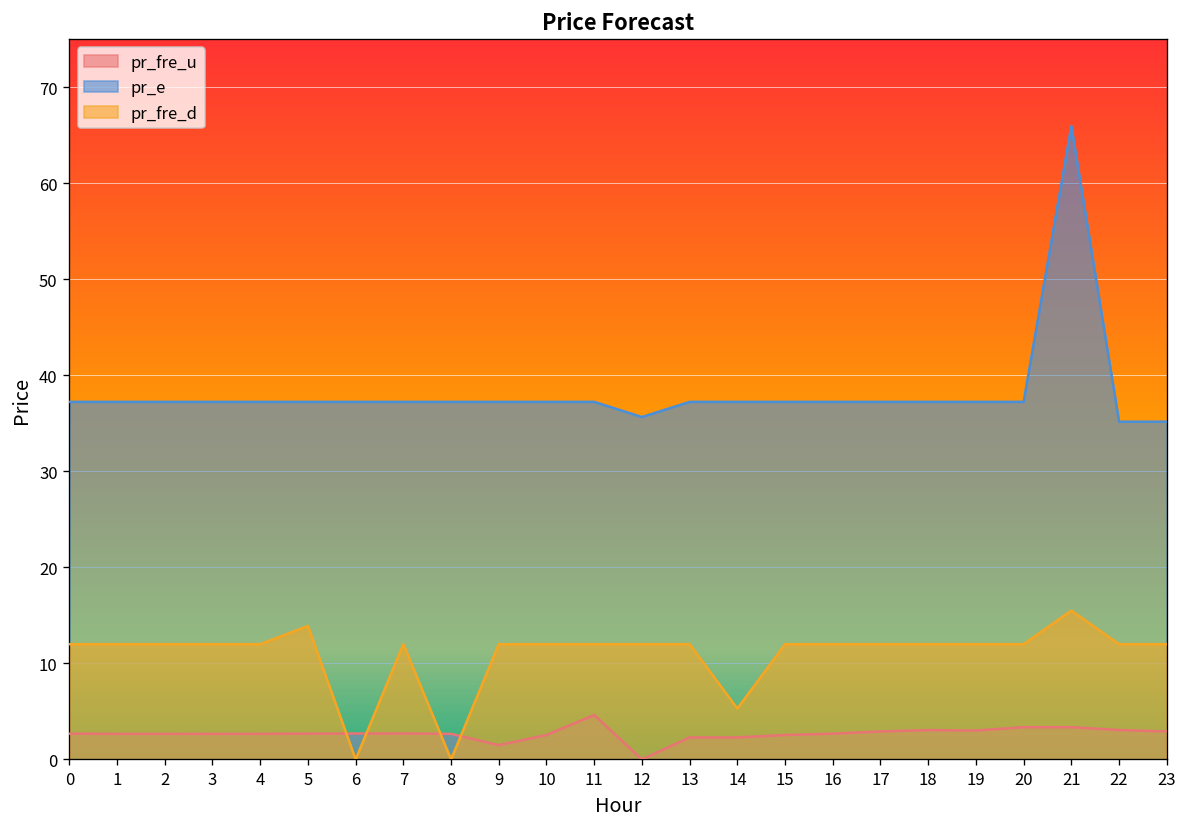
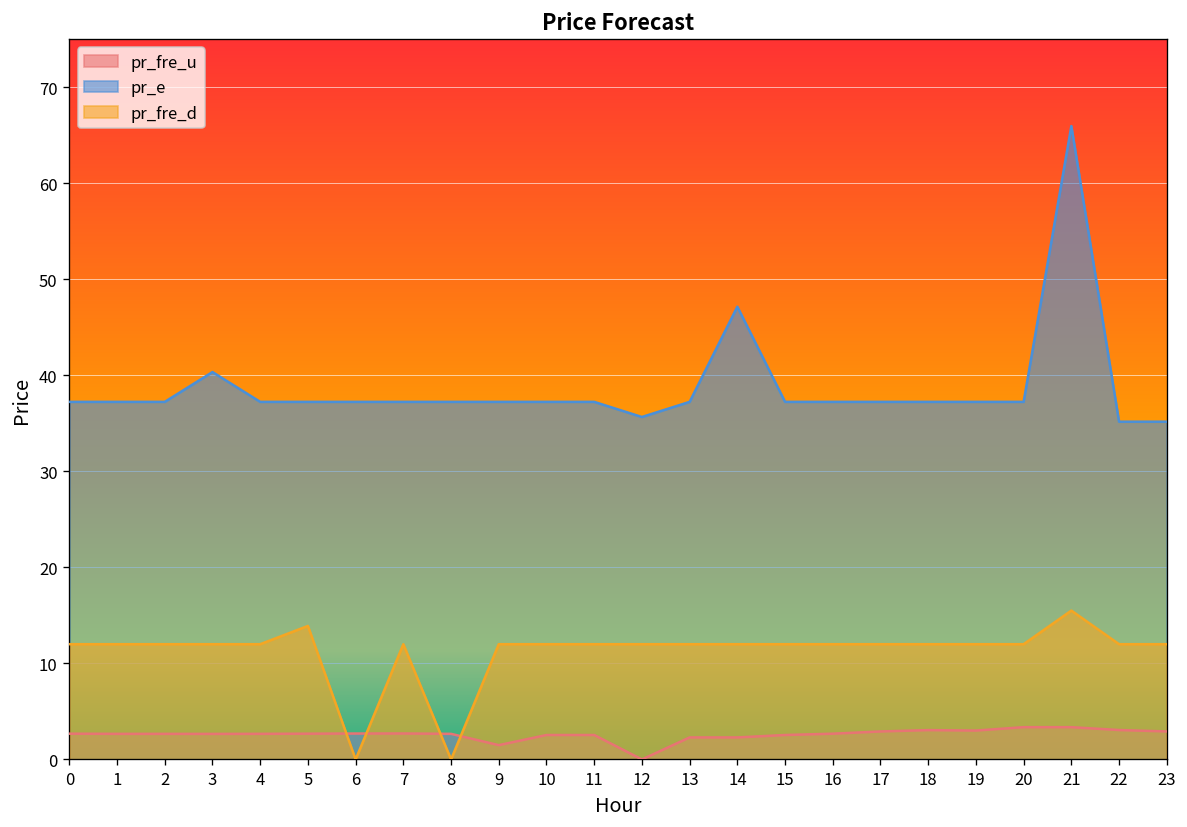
pr_e, 3: 37 -> 40
pr_fre_u, 11: 5 -> 3
pr_e, 14: 37 -> 47
pr_fre_d, 14: 5 -> 12
